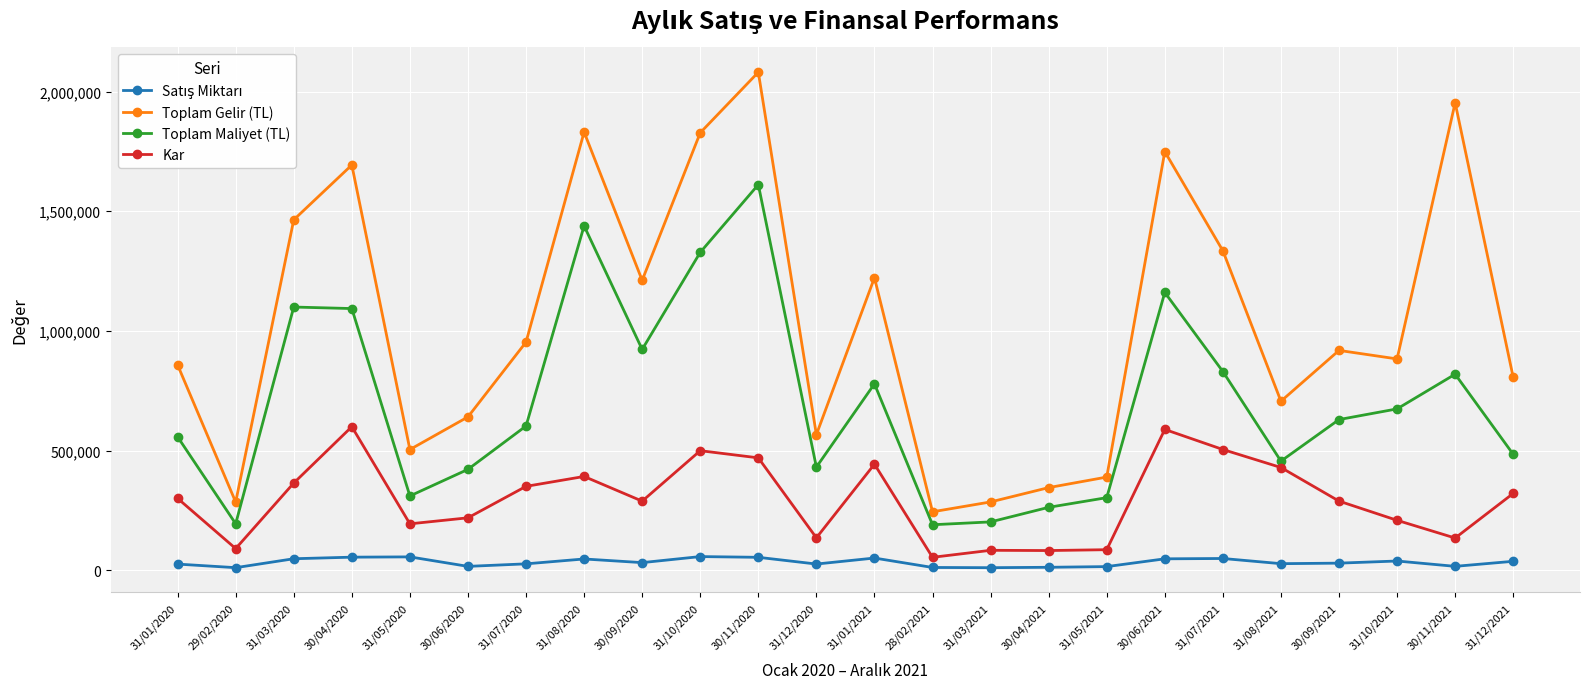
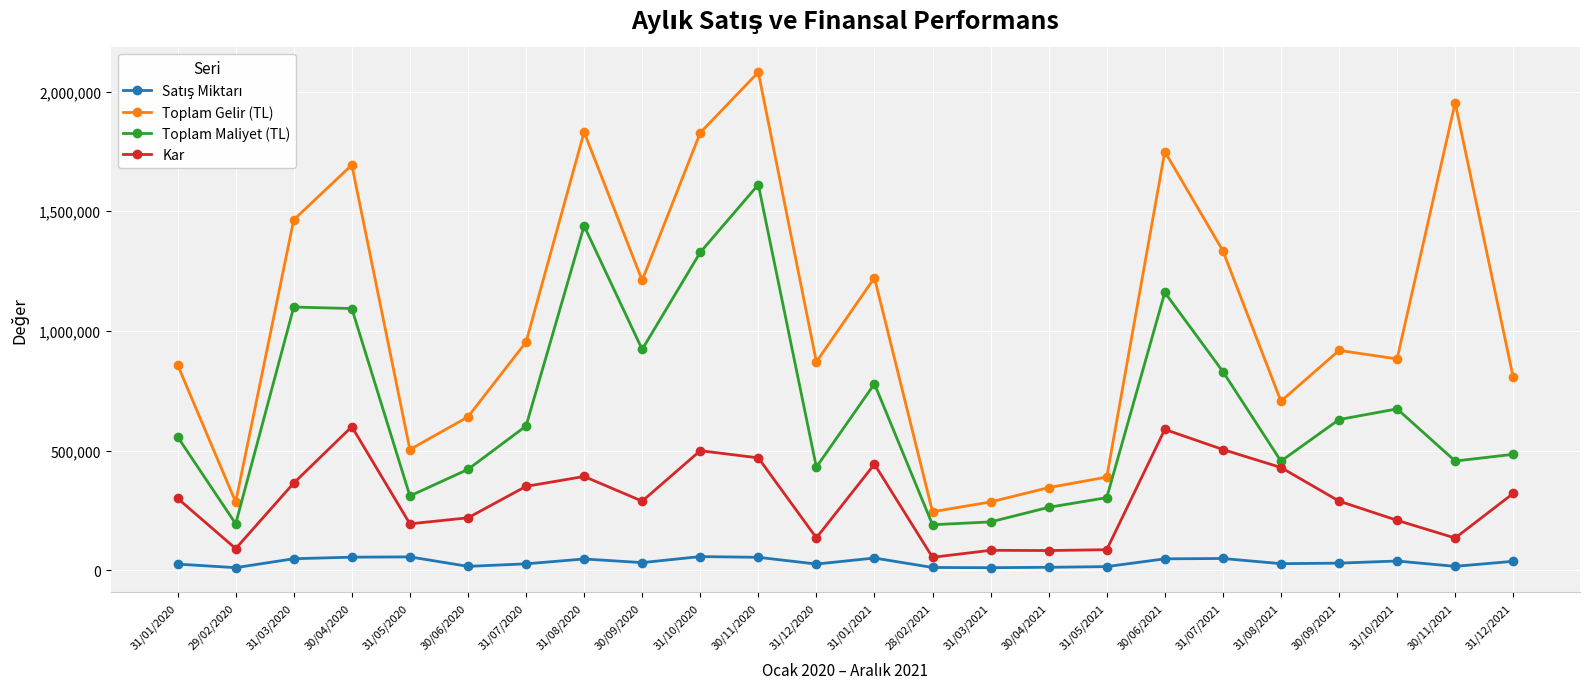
Toplam Gelir (TL), 31/12/2020: 570,000 -> 870,000
Toplam Maliyet (TL), 30/11/2021: 820,000 -> 460,000
